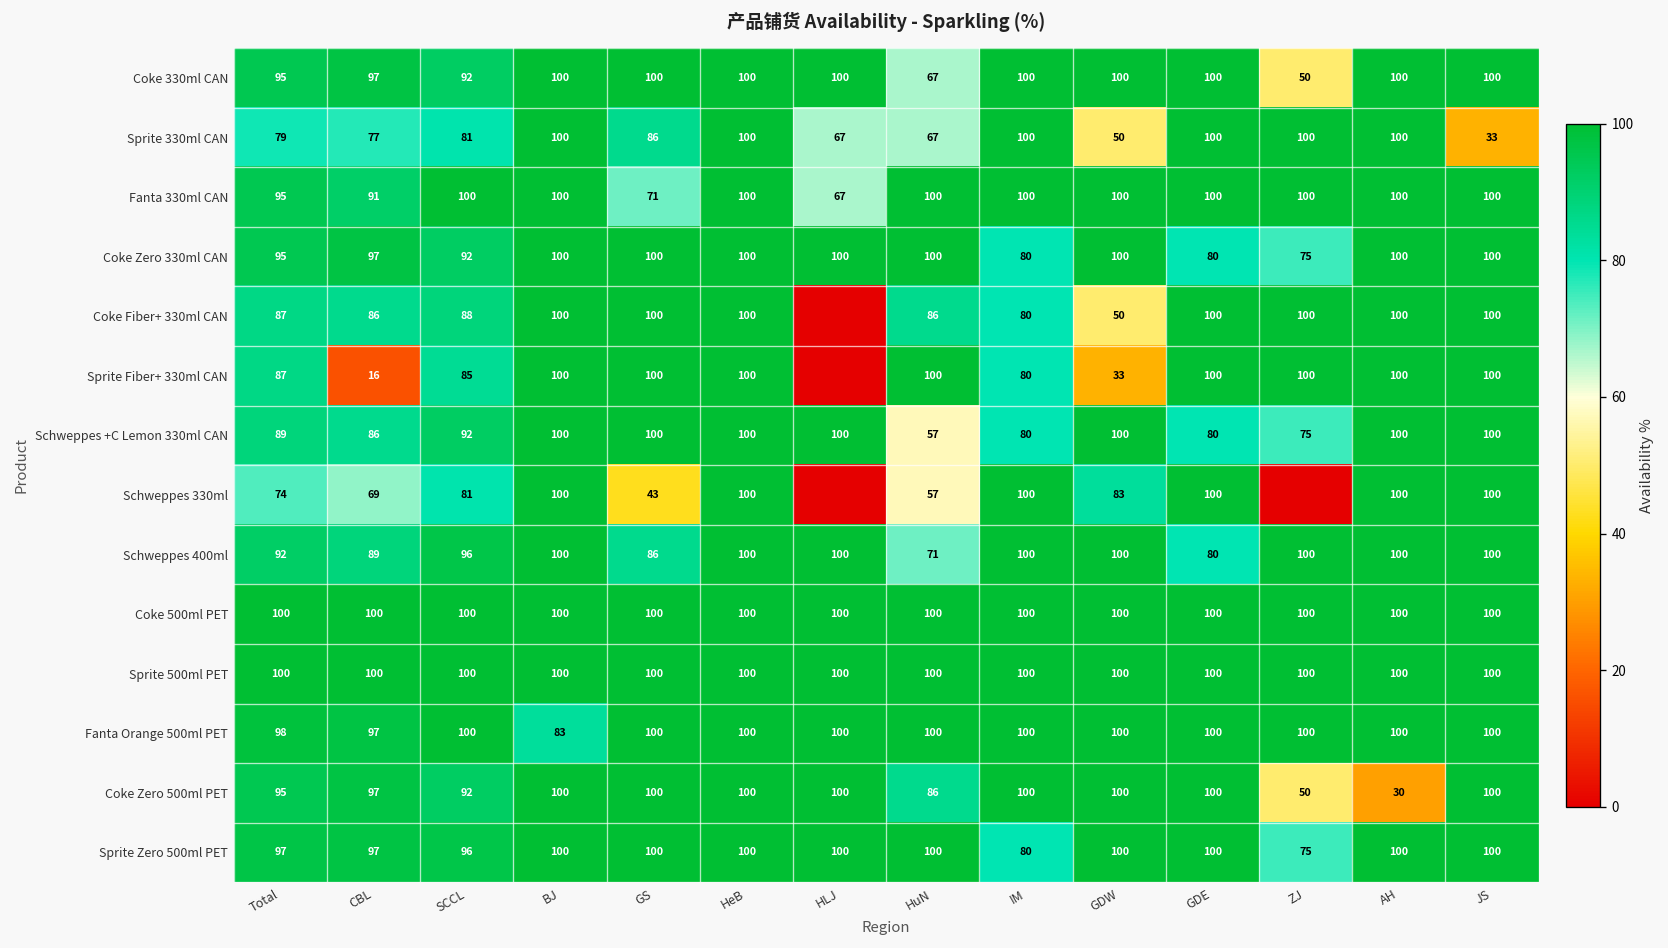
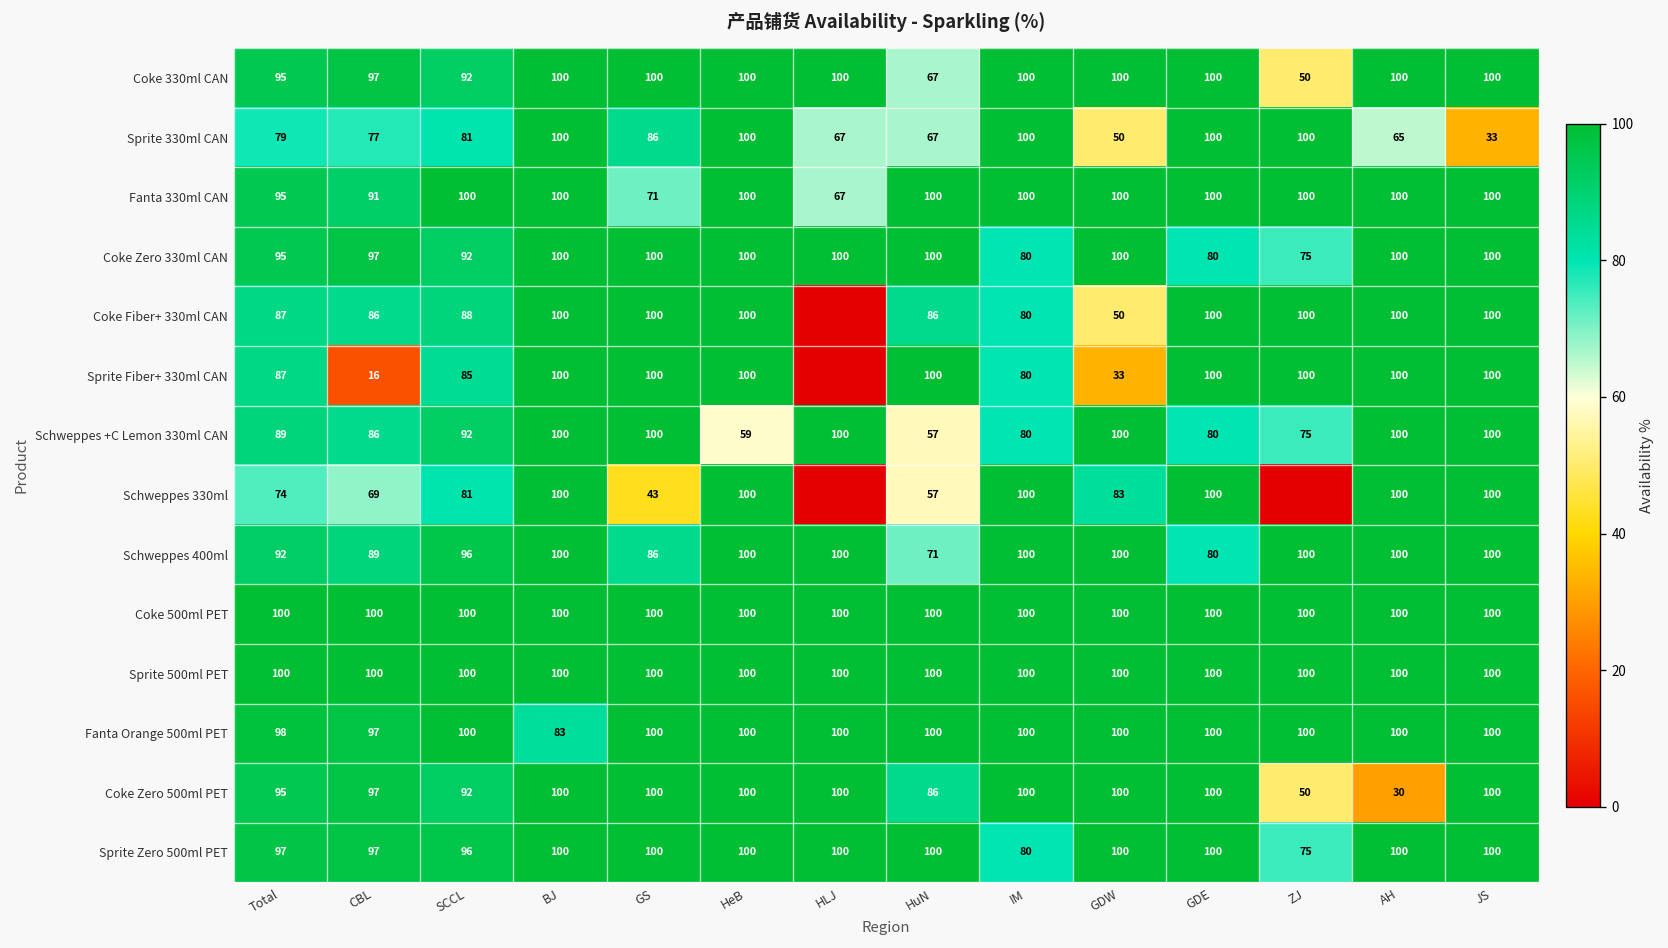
Sprite 330ml CAN, AH: 100 -> 65
Schweppes +C Lemon 330ml CAN, HeB: 100 -> 59
